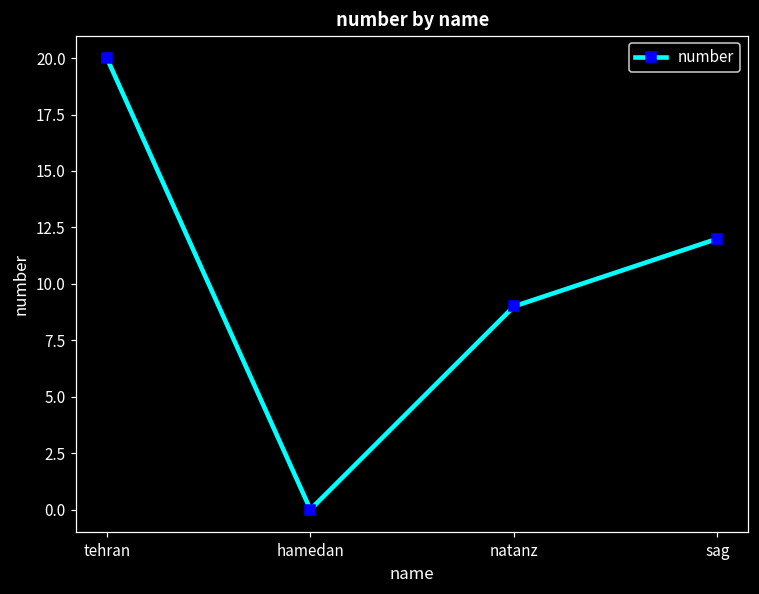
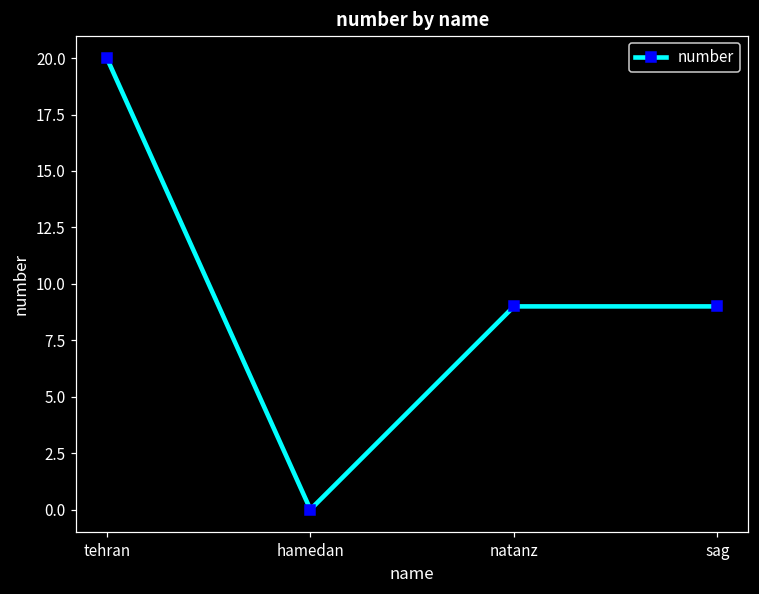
sag: 12 -> 9
